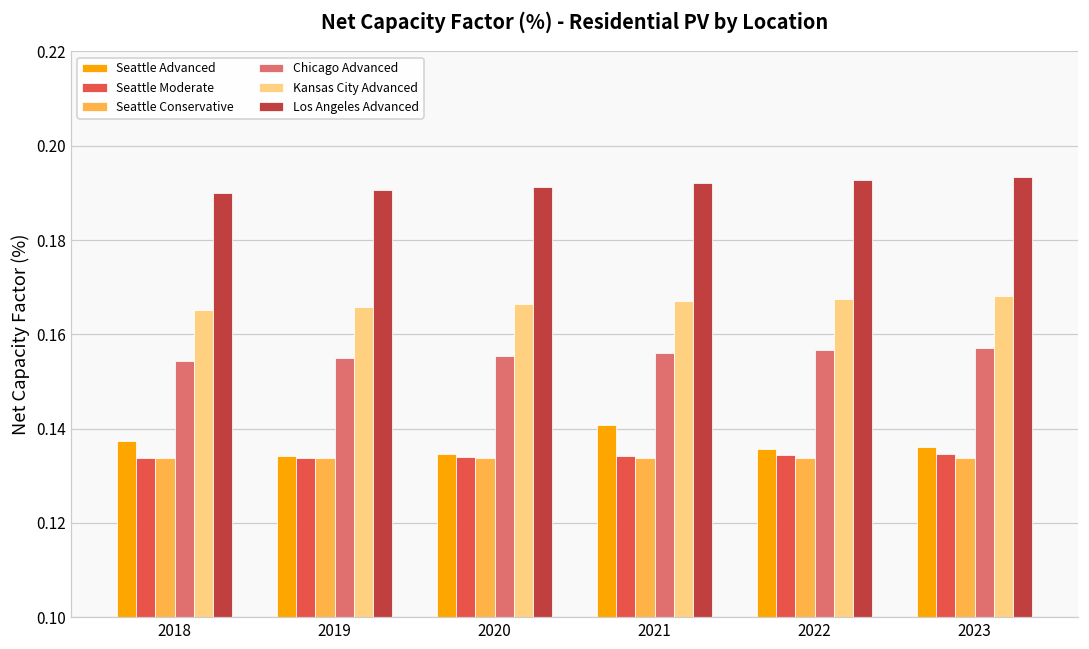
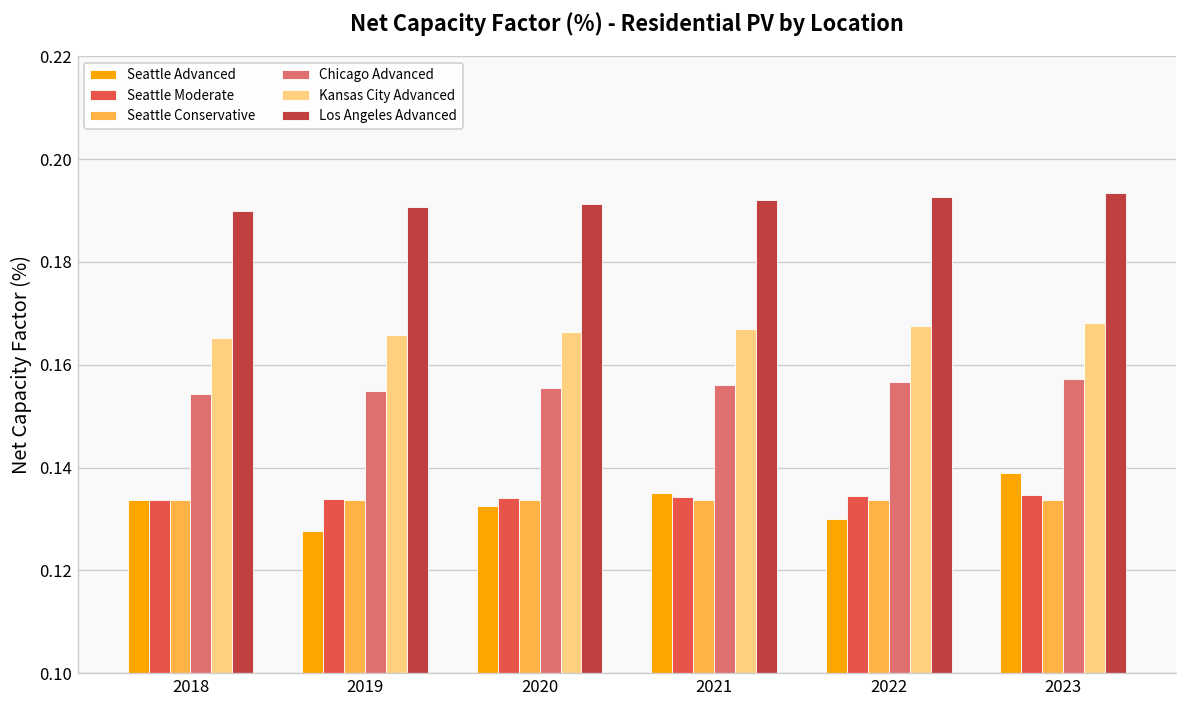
Seattle Advanced, 2018: 0.137 -> 0.134
Seattle Advanced, 2019: 0.134 -> 0.128
Seattle Advanced, 2020: 0.135 -> 0.133
Seattle Advanced, 2021: 0.141 -> 0.135
Seattle Advanced, 2022: 0.136 -> 0.130
Seattle Advanced, 2023: 0.136 -> 0.139
